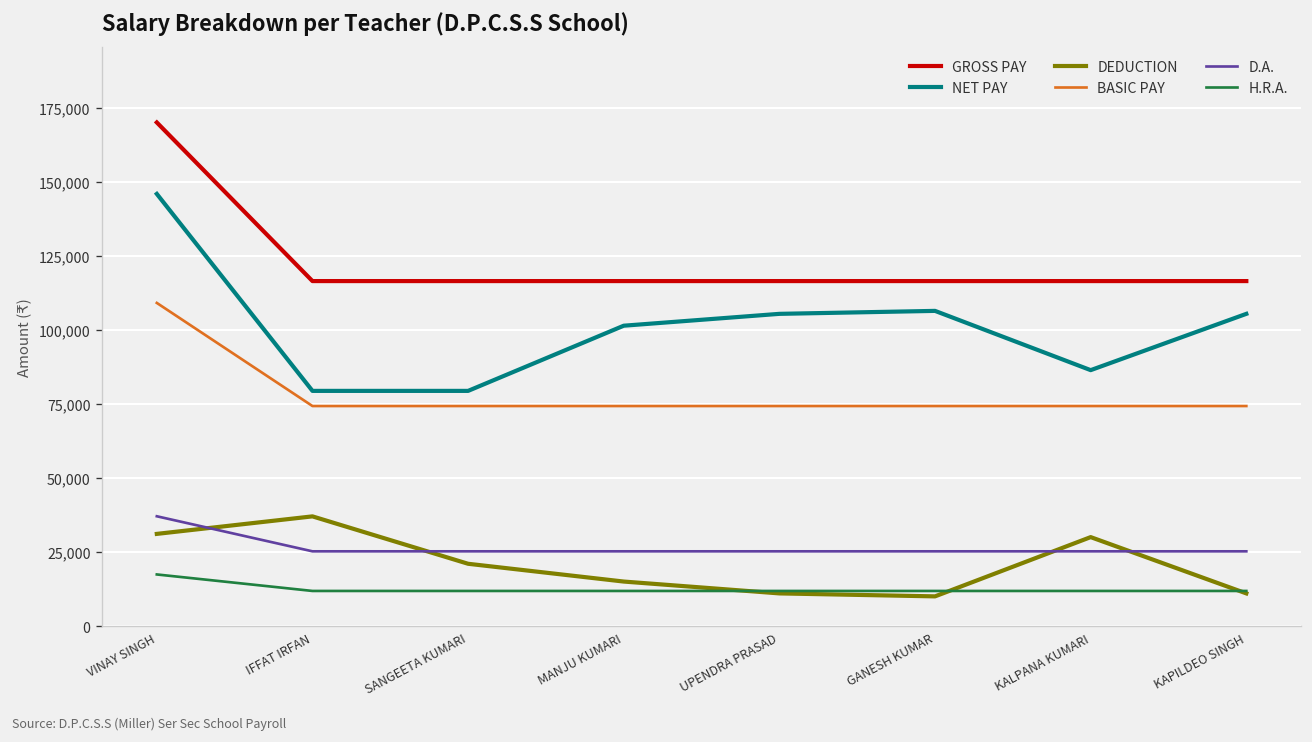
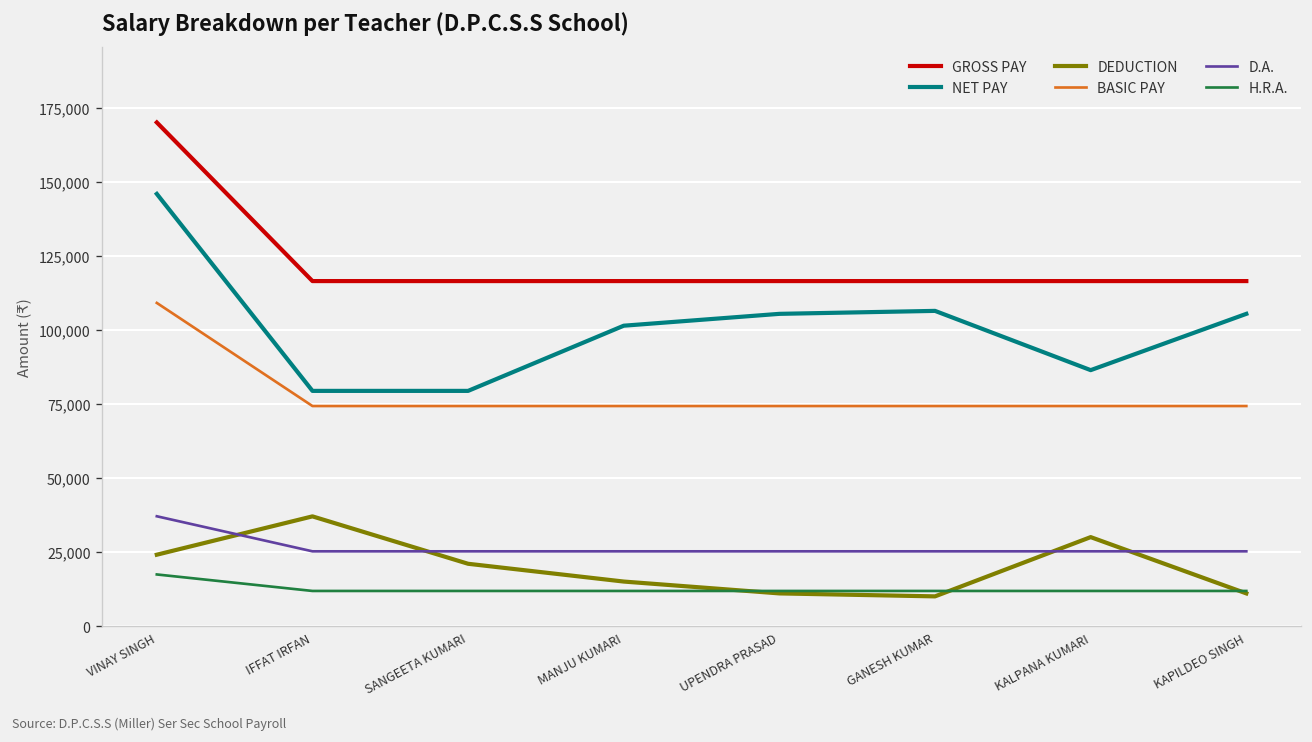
DEDUCTION, VINAY SINGH: 31,000 -> 24,000
